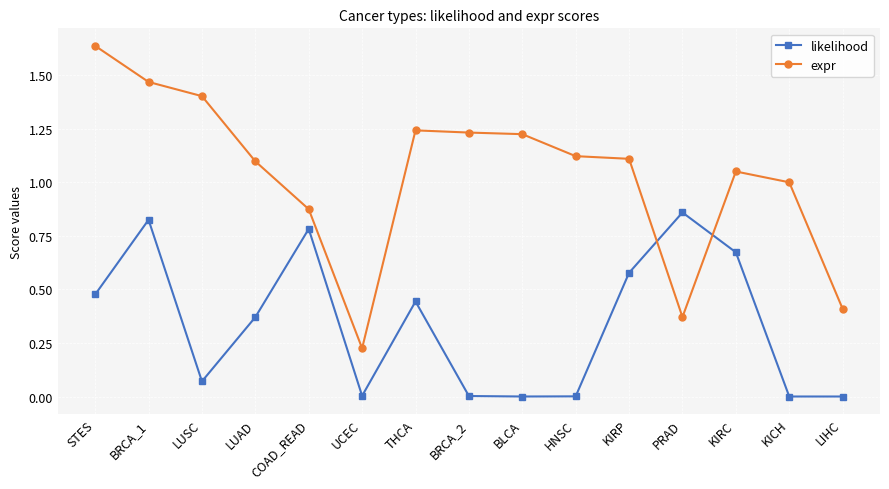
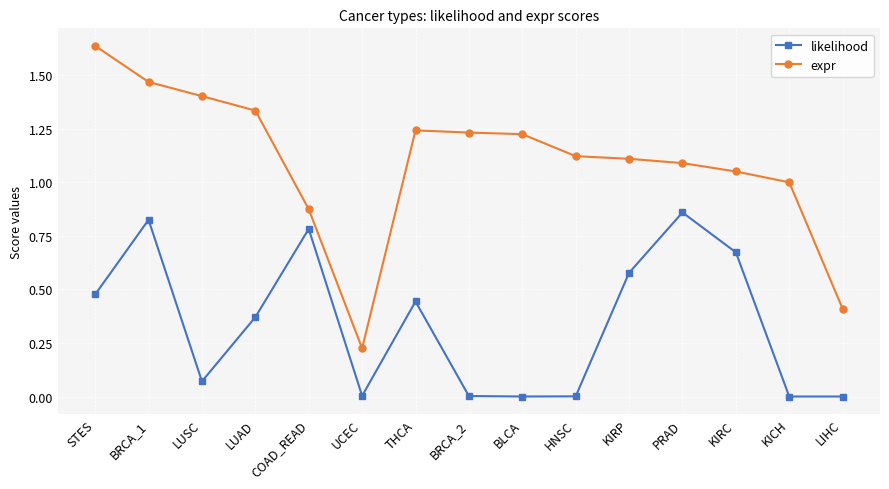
expr, LUAD: 1.10 -> 1.34
expr, PRAD: 0.37 -> 1.09
